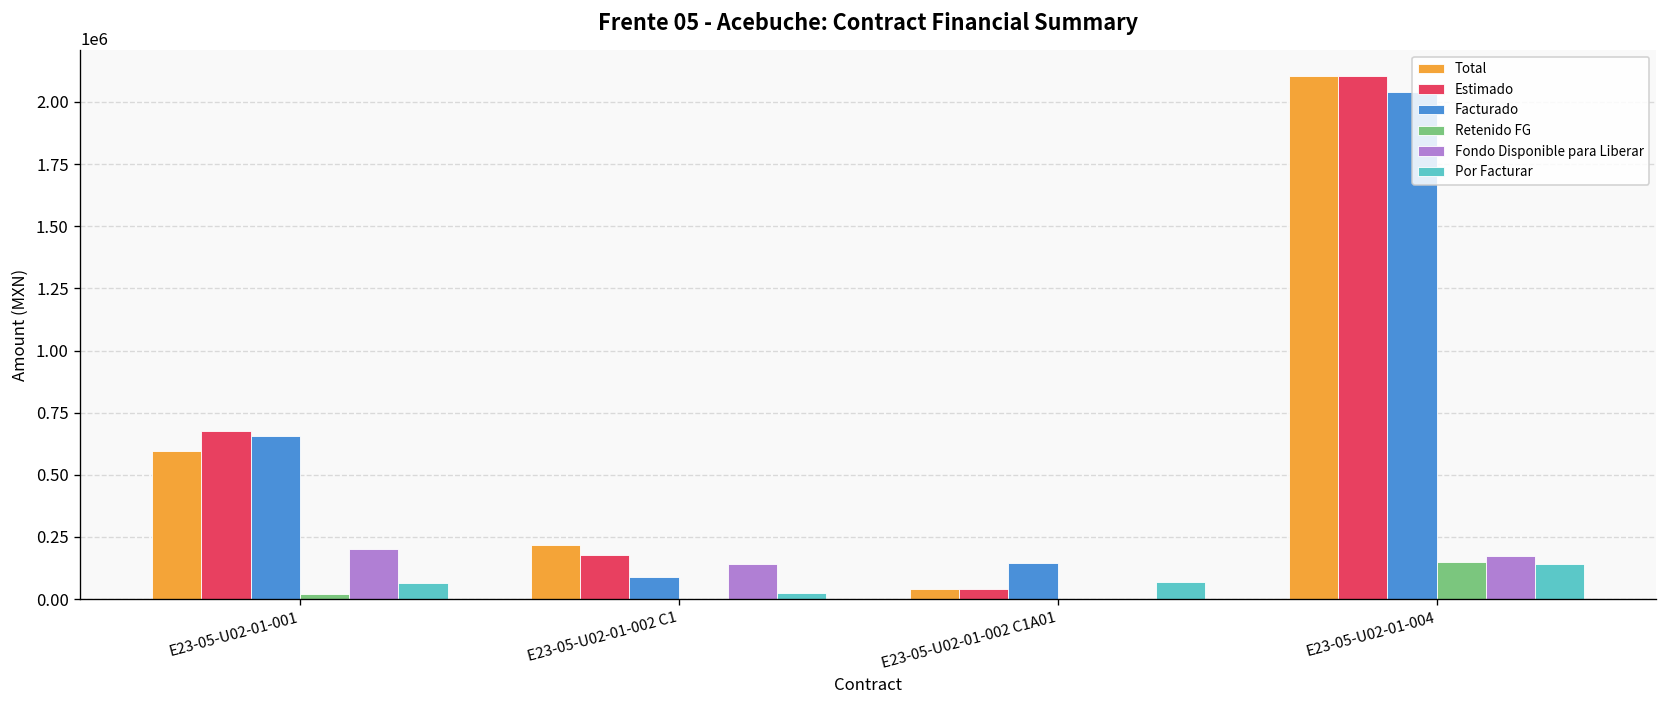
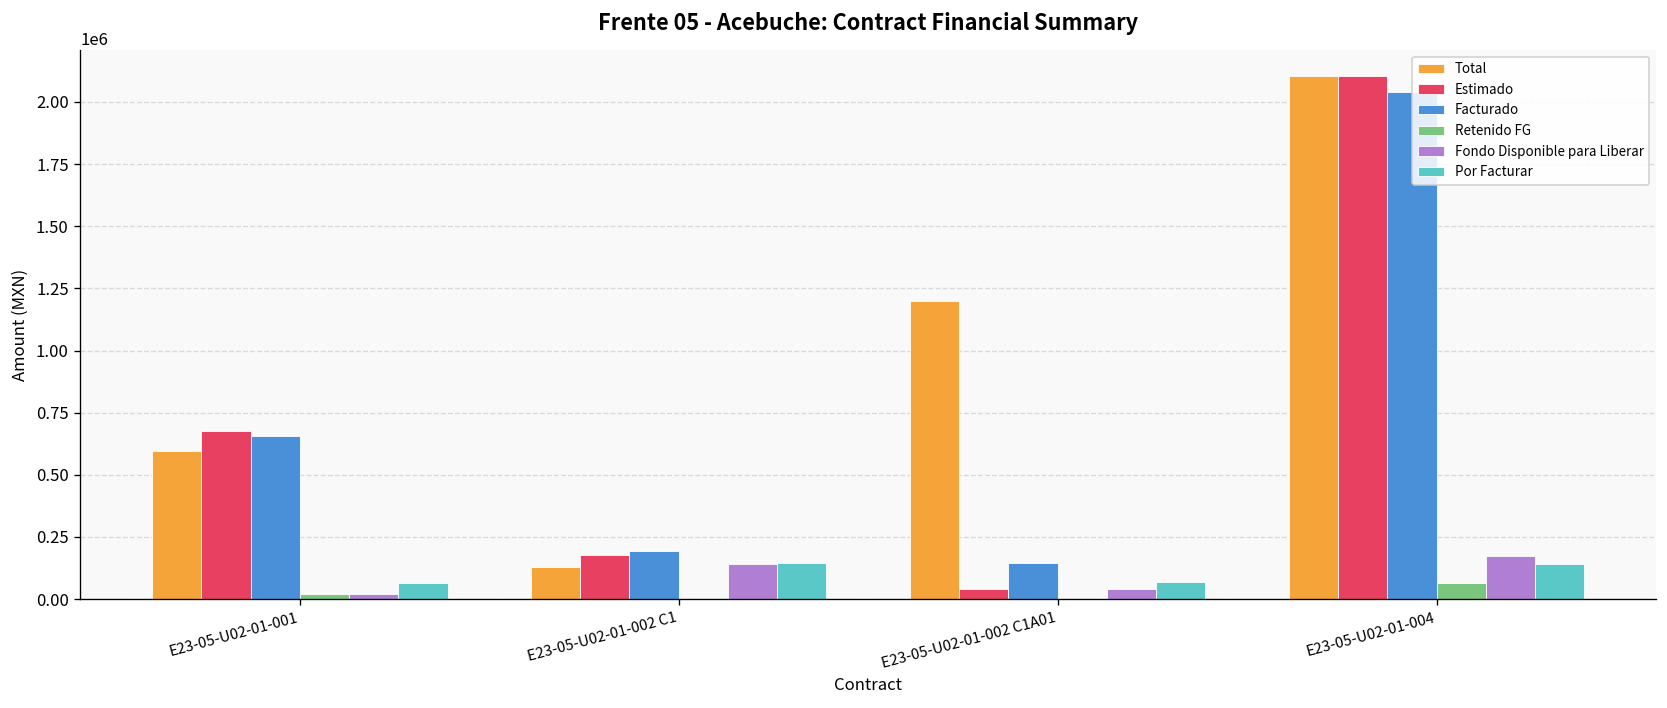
Fondo Disponible para Liberar, E23-05-U02-01-001: 200000 -> 20000
Total, E23-05-U02-01-002 C1: 220000 -> 130000
Facturado, E23-05-U02-01-002 C1: 90000 -> 190000
Por Facturar, E23-05-U02-01-002 C1: 20000 -> 140000
Total, E23-05-U02-01-002 C1A01: 40000 -> 1200000
Fondo Disponible para Liberar, E23-05-U02-01-002 C1A01: 0 -> 40000
Retenido FG, E23-05-U02-01-004: 150000 -> 60000
